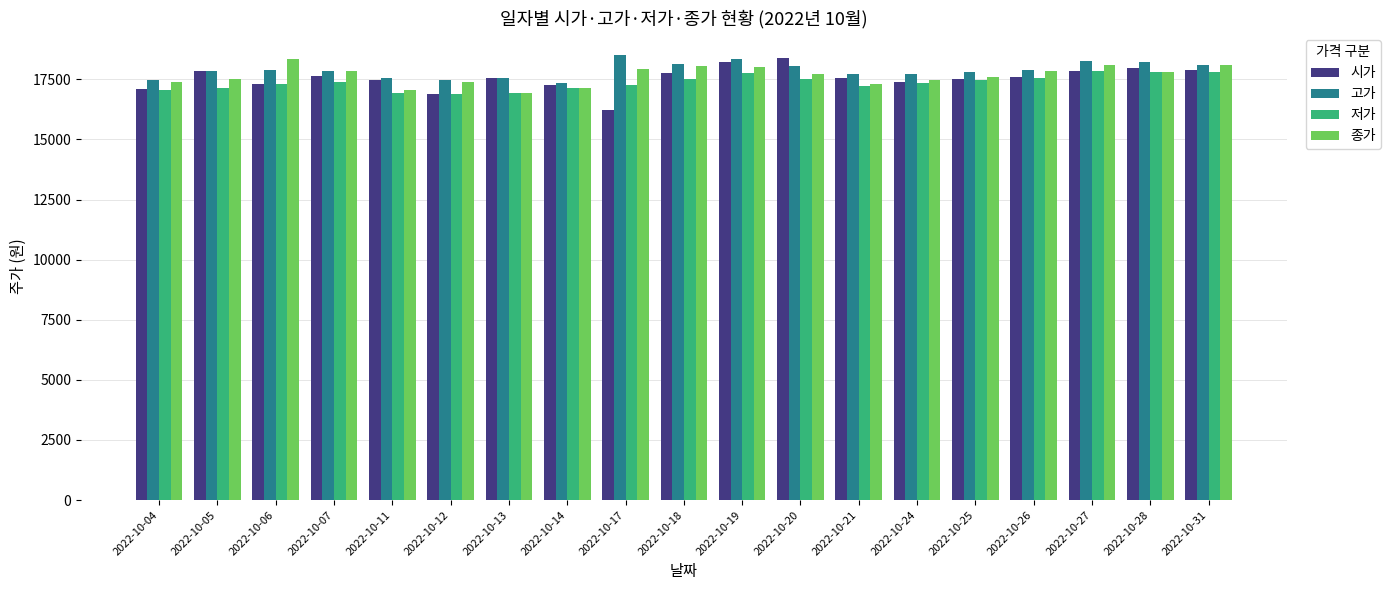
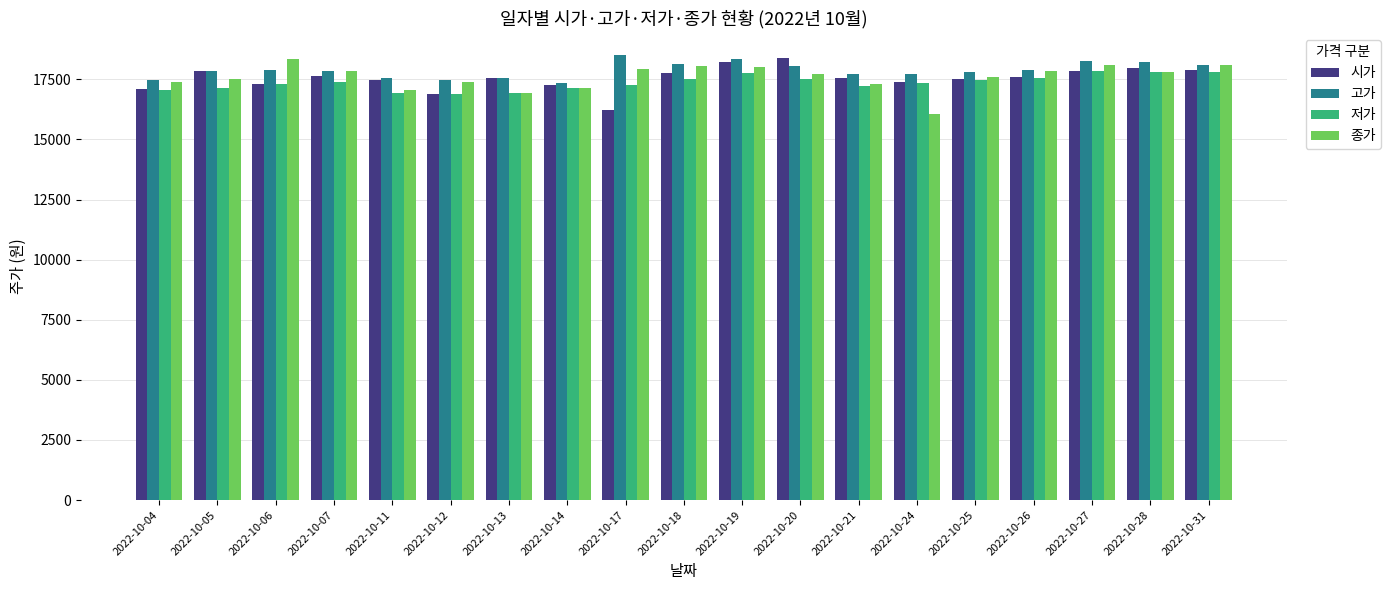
종가, 2022-10-24: 17500 -> 16100
